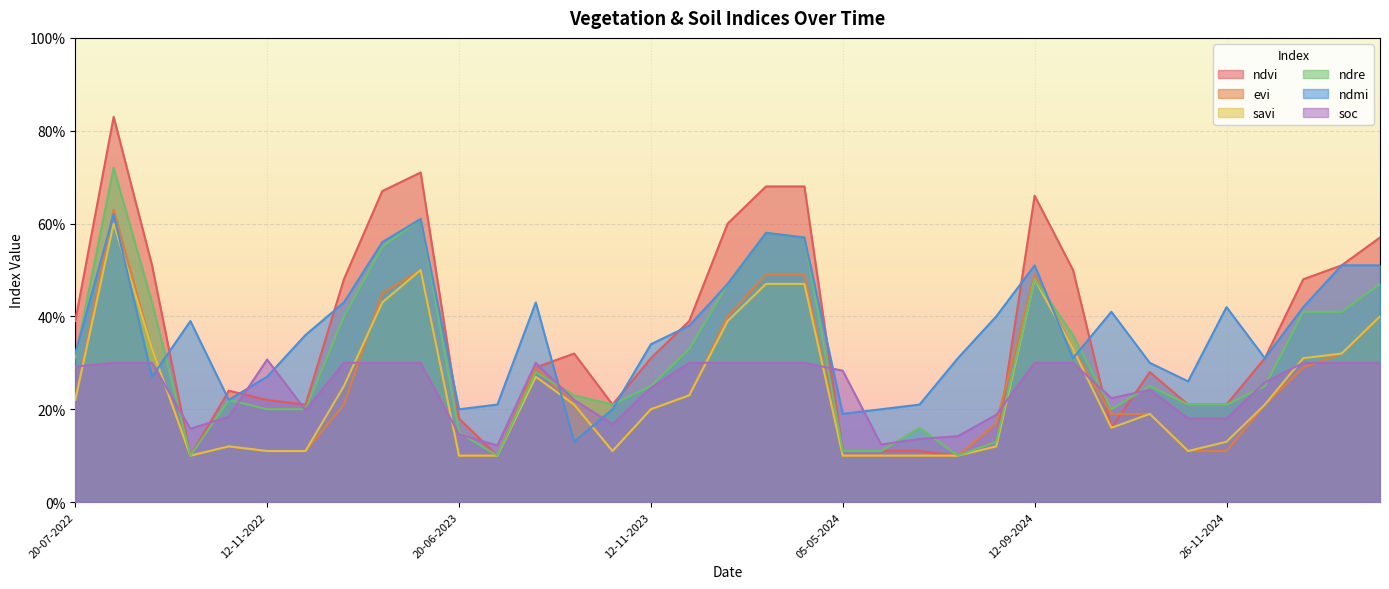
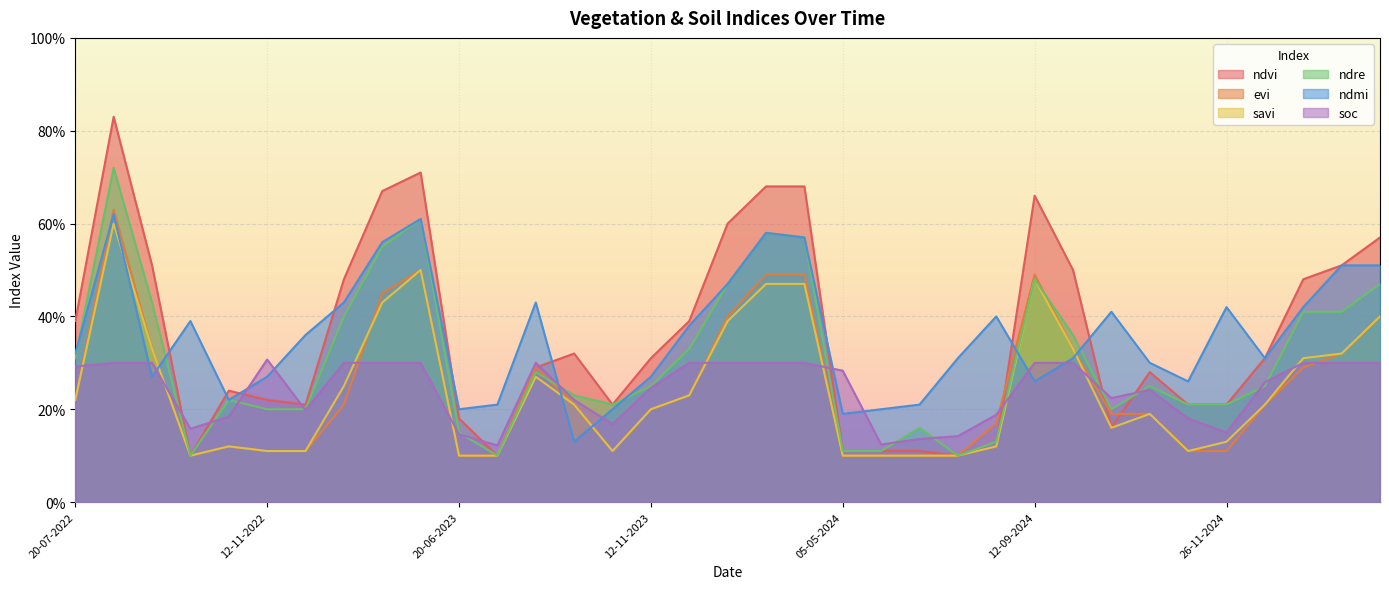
ndmi, 12-11-2023: 34% -> 27%
ndmi, 12-09-2024: 51% -> 26%
soc, 26-11-2024: 18% -> 15%
